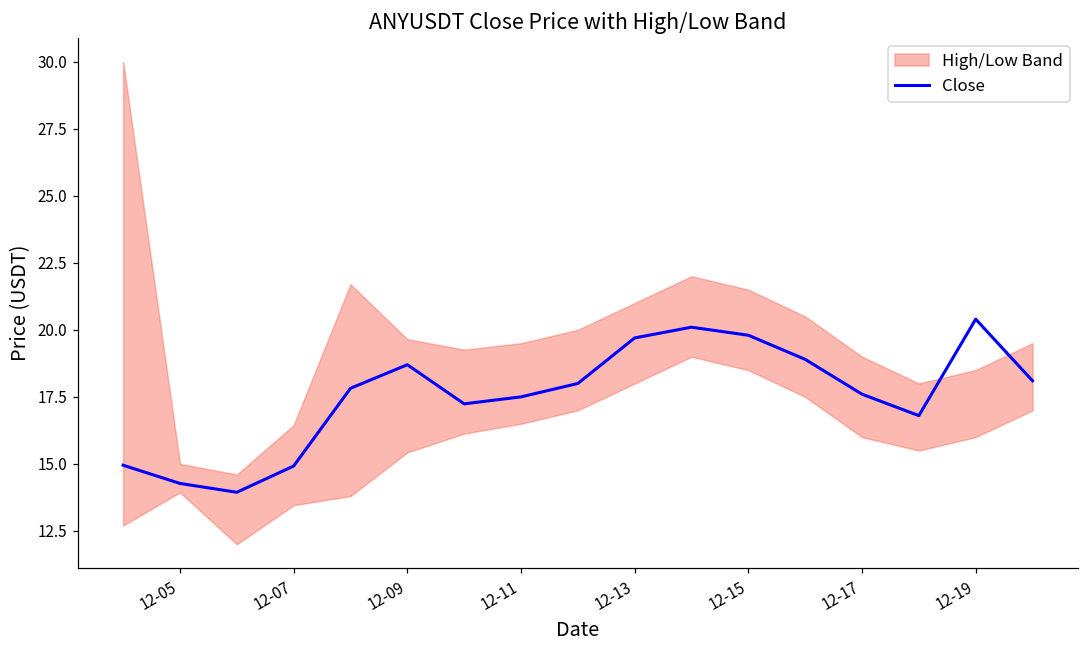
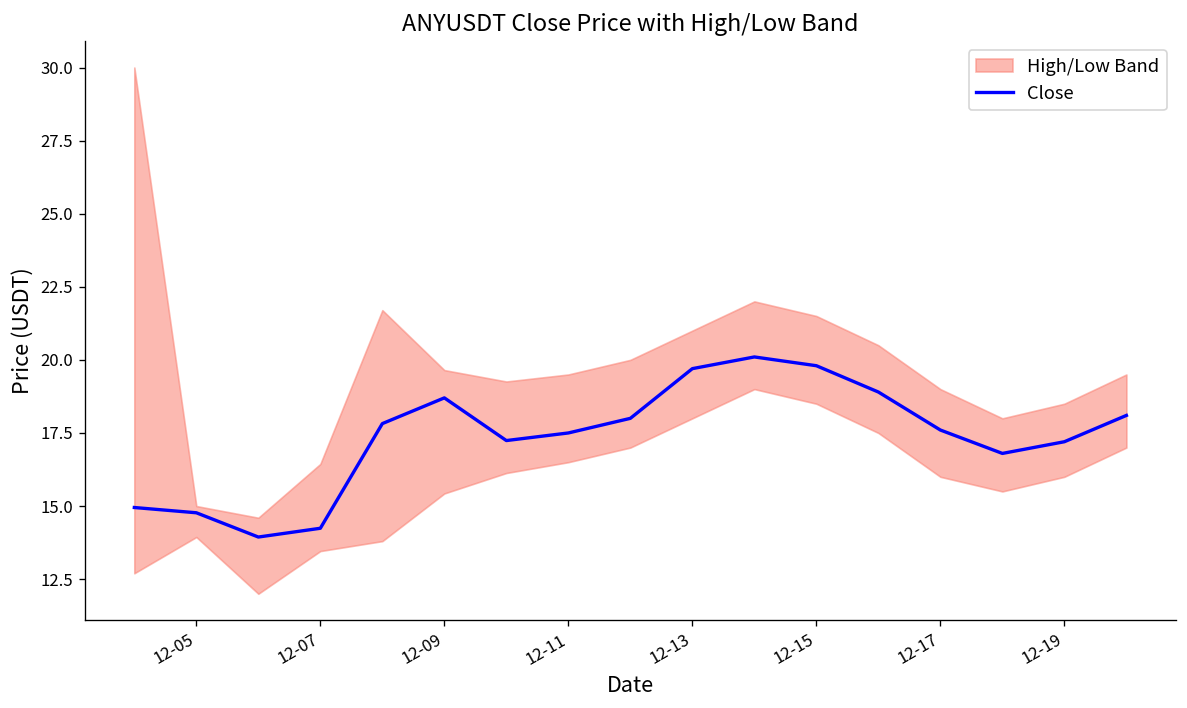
Close, 12-05: 14.3 -> 14.8
Close, 12-07: 14.9 -> 14.2
Close, 12-19: 20.4 -> 17.2
